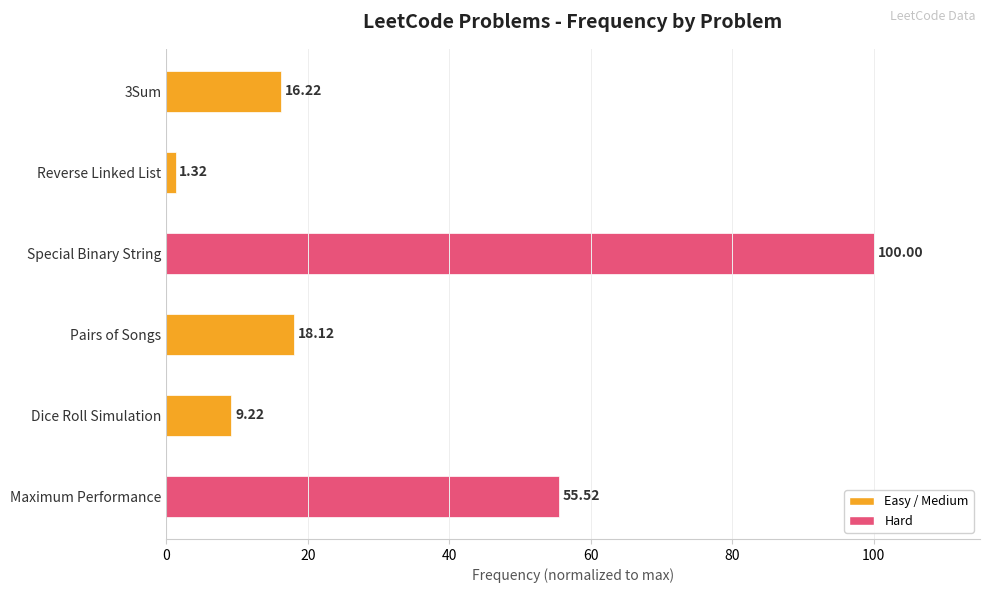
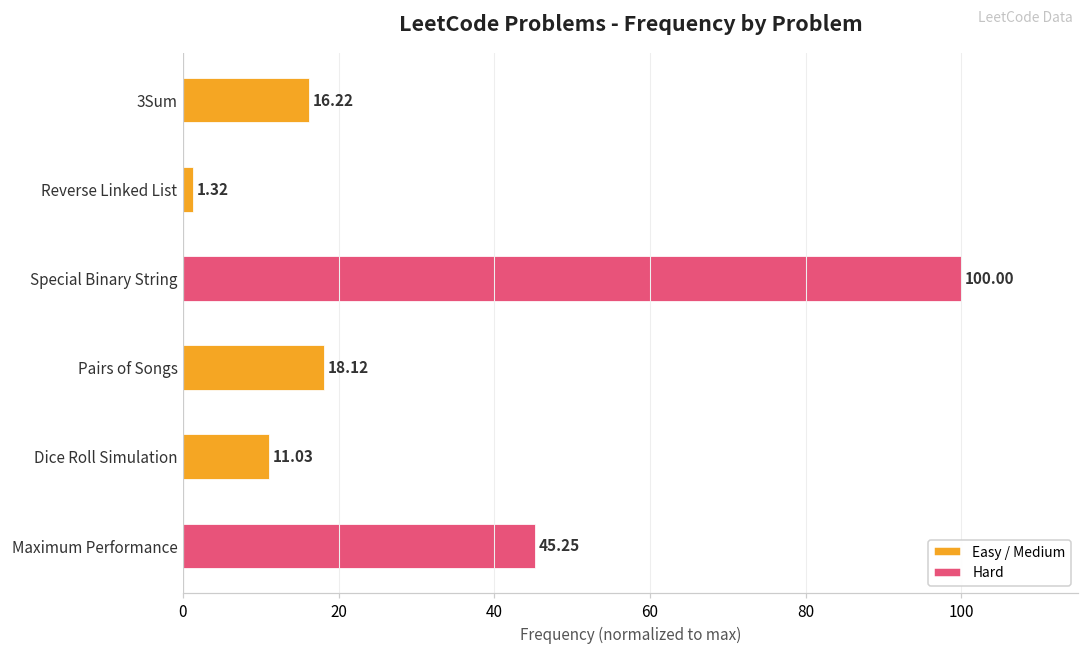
Dice Roll Simulation: 9.22 -> 11.03
Maximum Performance: 55.52 -> 45.25
